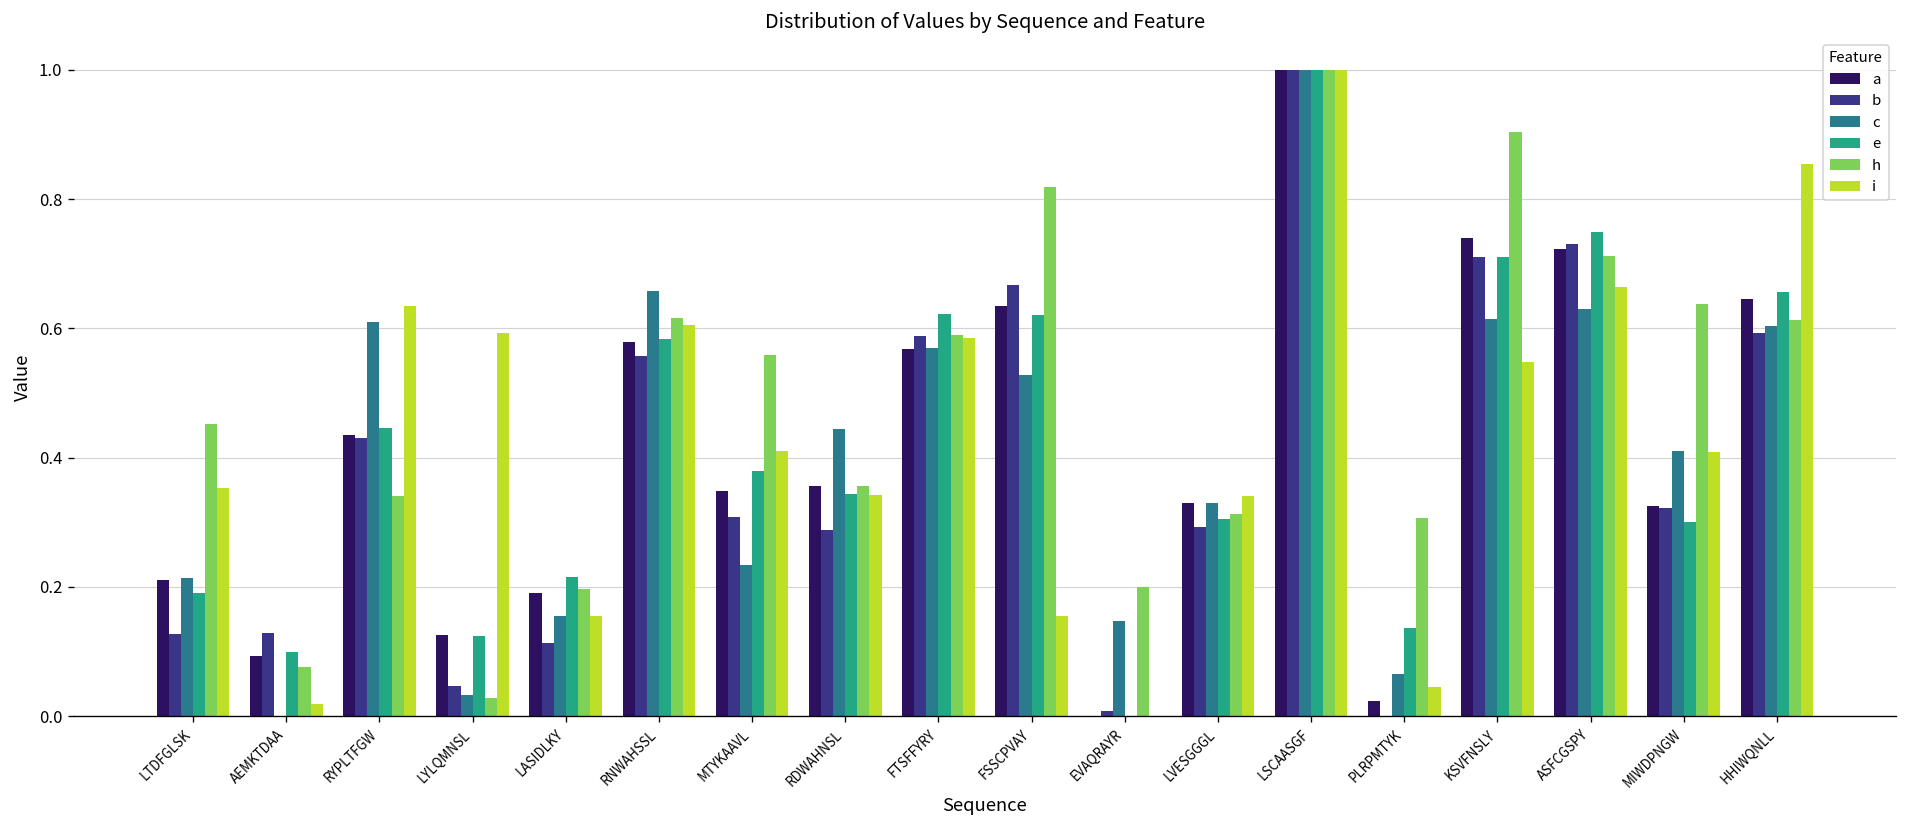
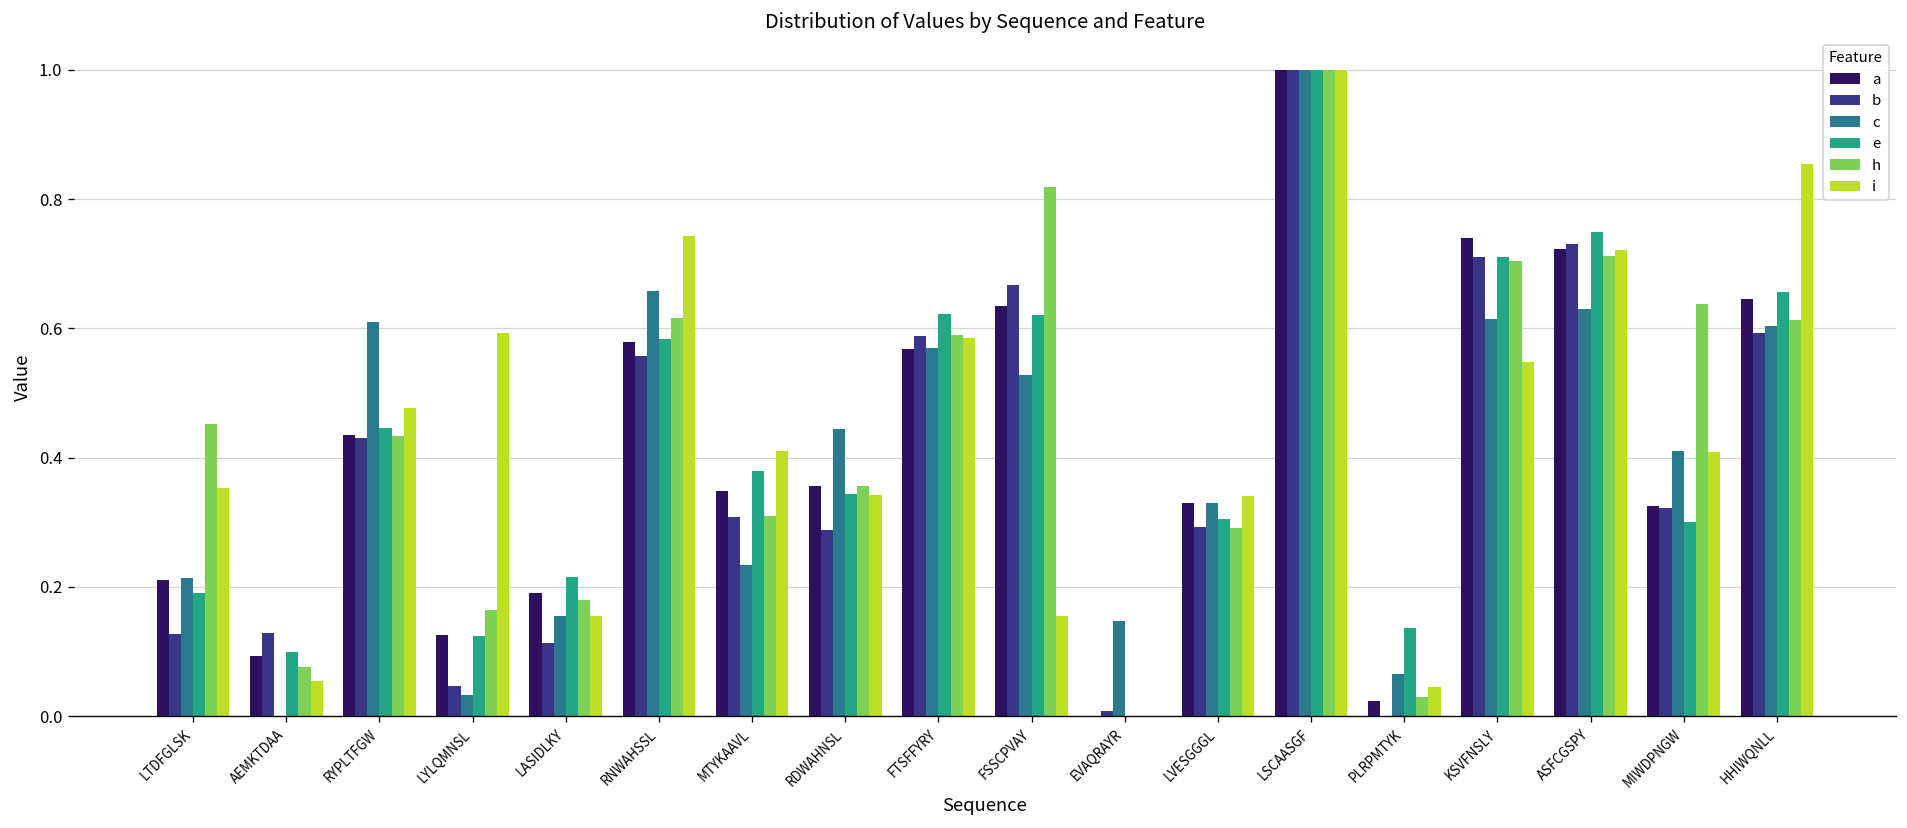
i, AEMKTDAA: 0.02 -> 0.05
h, RYPLTFGW: 0.34 -> 0.43
i, RYPLTFGW: 0.63 -> 0.48
h, LYLQMNSL: 0.03 -> 0.16
h, LASIDLKY: 0.20 -> 0.18
i, RNWAHSSL: 0.61 -> 0.74
h, MTYKAAVL: 0.56 -> 0.31
h, EVAQRAYR: 0.2 -> 0.0
h, LVESGGGL: 0.31 -> 0.29
h, PLRPMTYK: 0.31 -> 0.03
h, KSVFNSLY: 0.90 -> 0.70
i, ASFCGSPY: 0.66 -> 0.72
